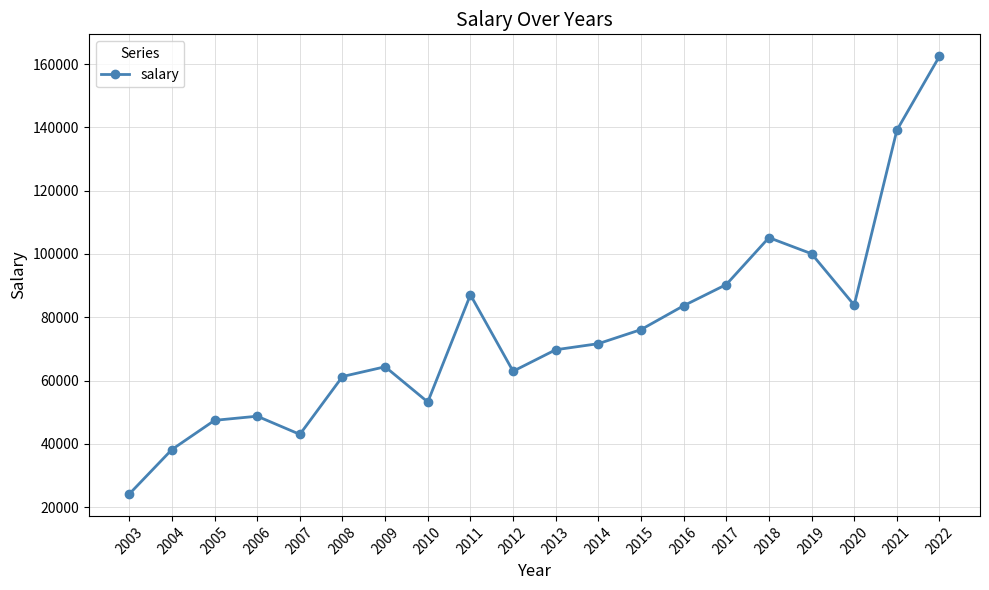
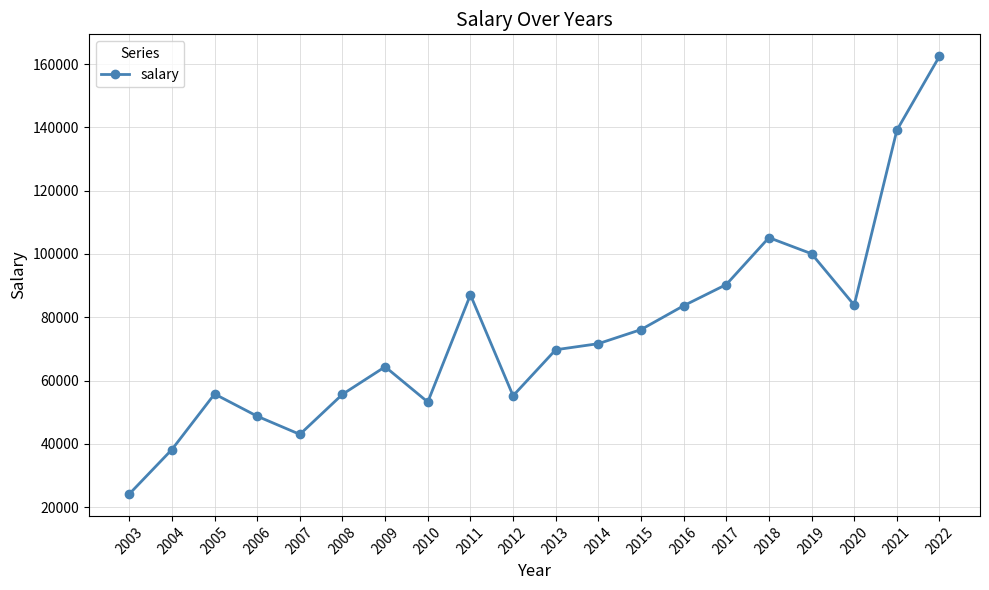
2005: 47000 -> 56000
2008: 61000 -> 56000
2012: 63000 -> 55000
